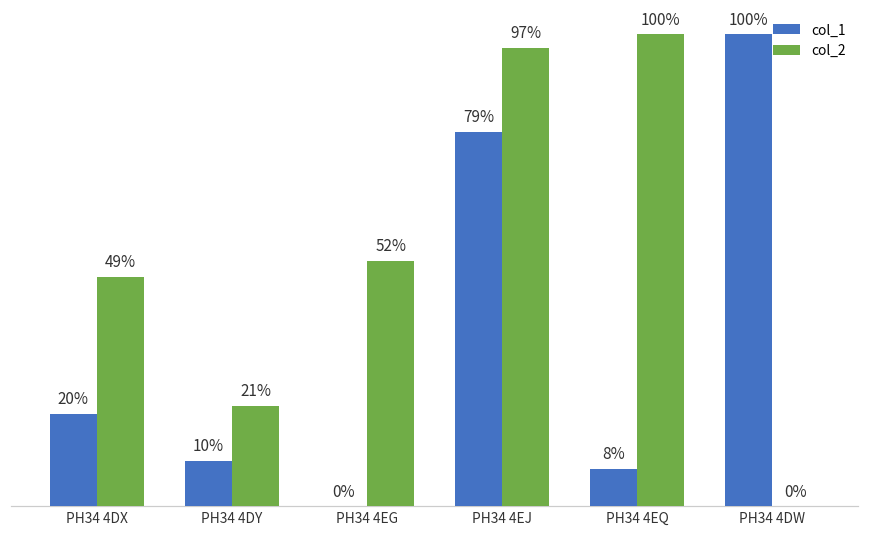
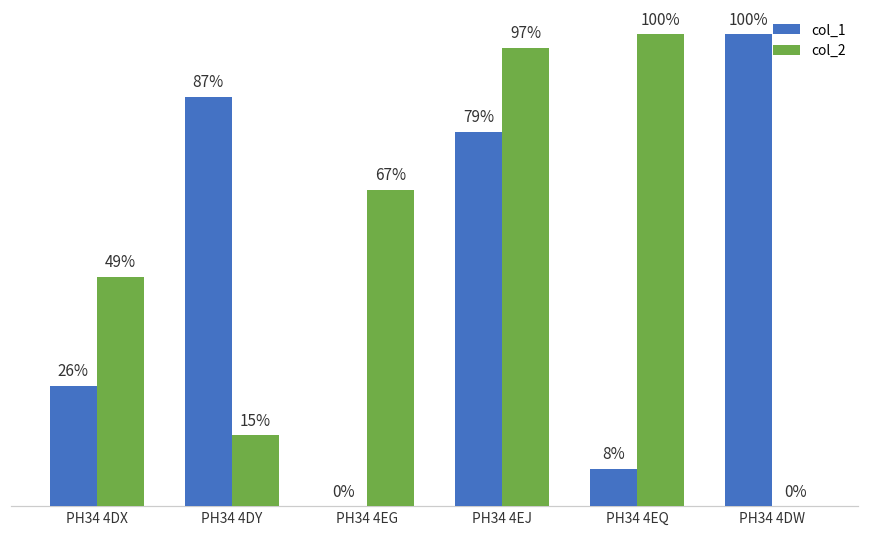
col_1, PH34 4DX: 20% -> 26%
col_1, PH34 4DY: 10% -> 87%
col_2, PH34 4DY: 21% -> 15%
col_2, PH34 4EG: 52% -> 67%
